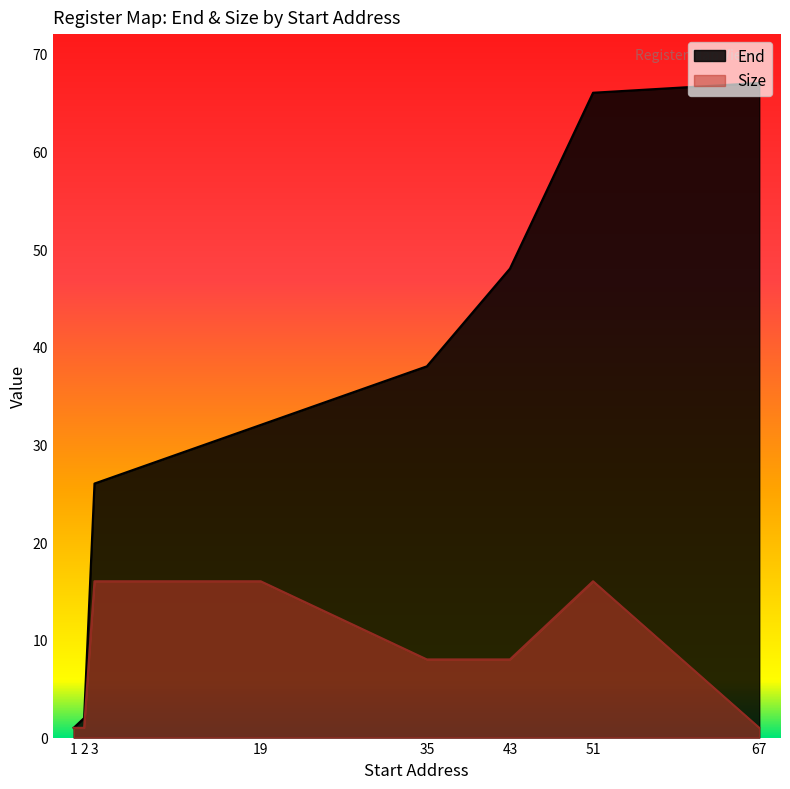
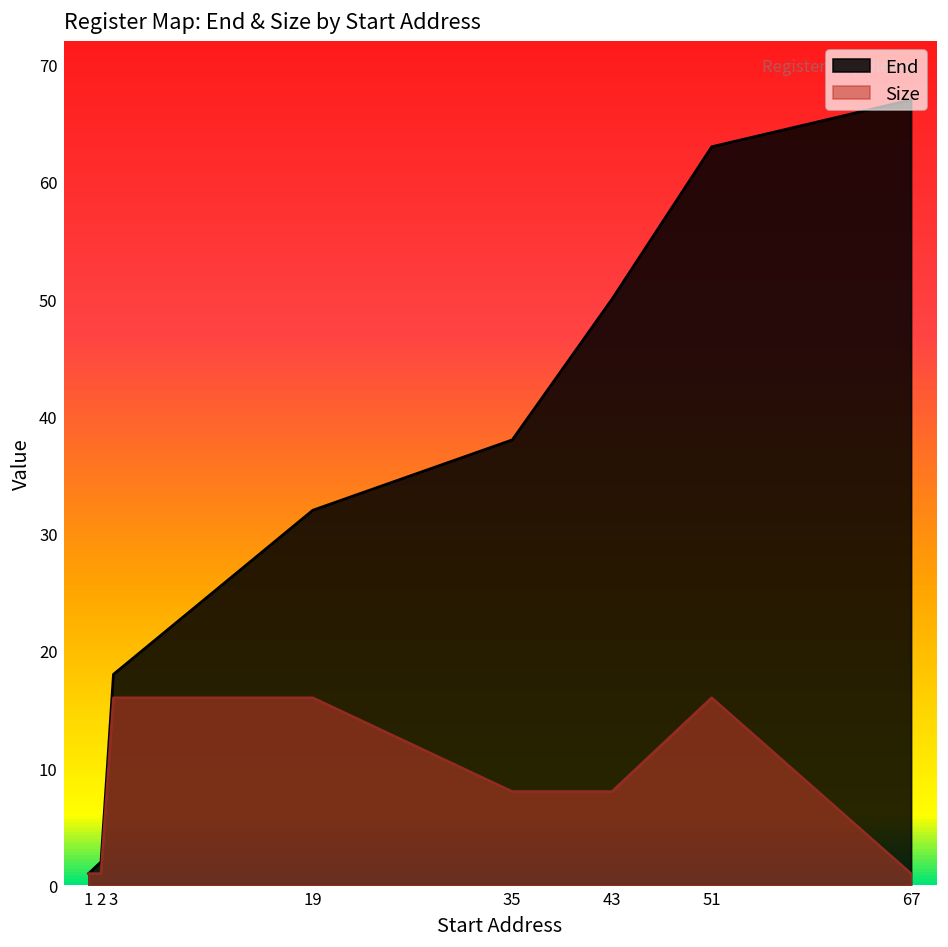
End, 3: 26 -> 18
End, 43: 48 -> 50
End, 51: 66 -> 63
